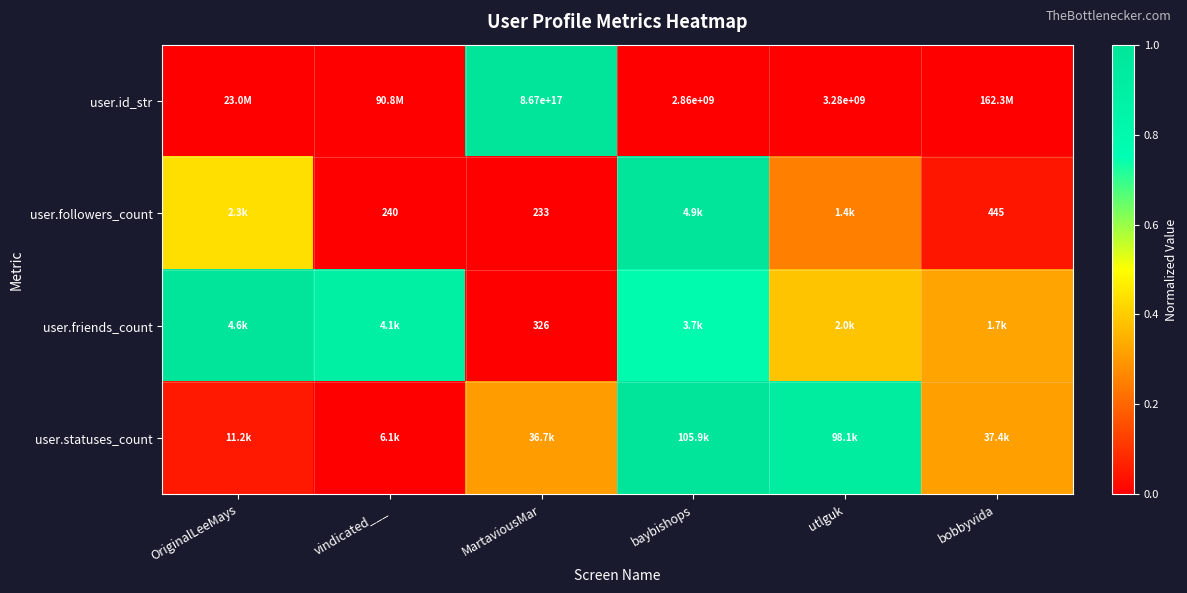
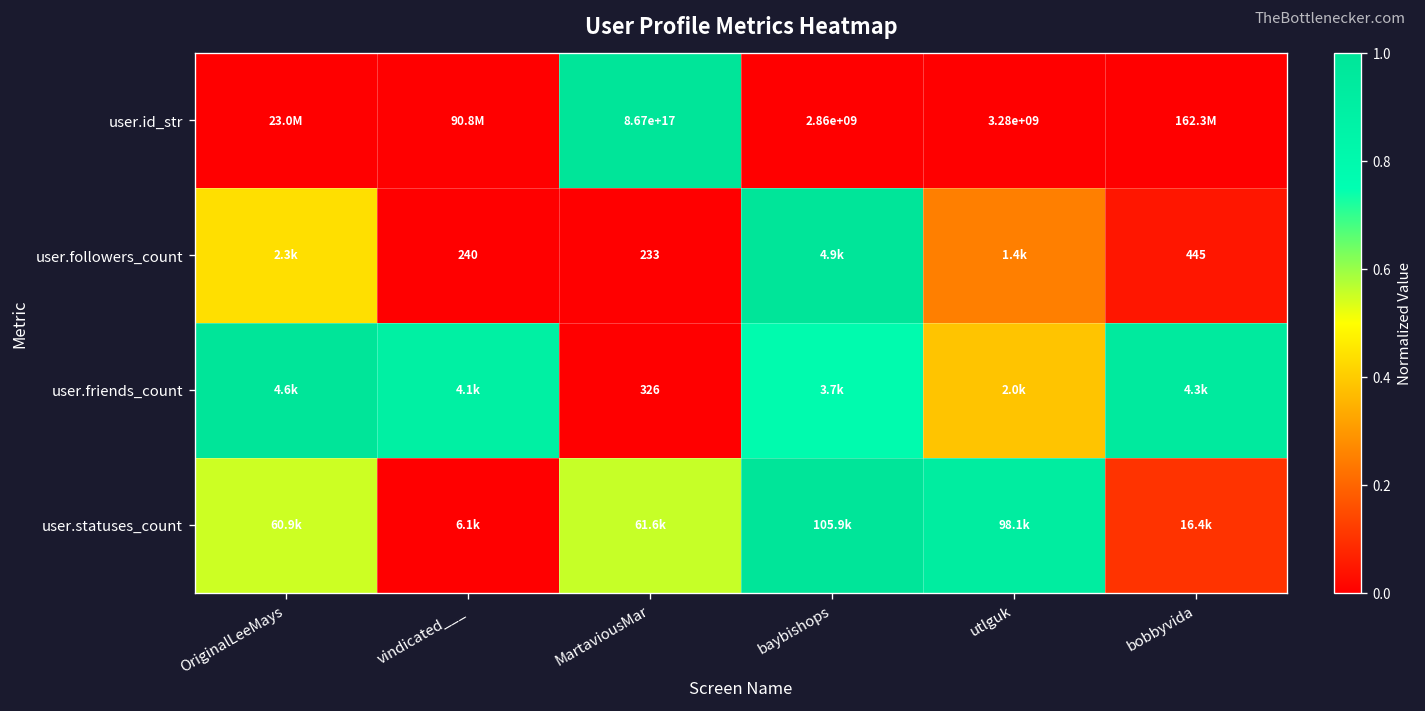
user.friends_count, bobbyvida: 1.7k -> 4.3k
user.statuses_count, OriginalLeeMays: 11.2k -> 60.9k
user.statuses_count, MartaviousMar: 36.7k -> 61.6k
user.statuses_count, bobbyvida: 37.4k -> 16.4k
